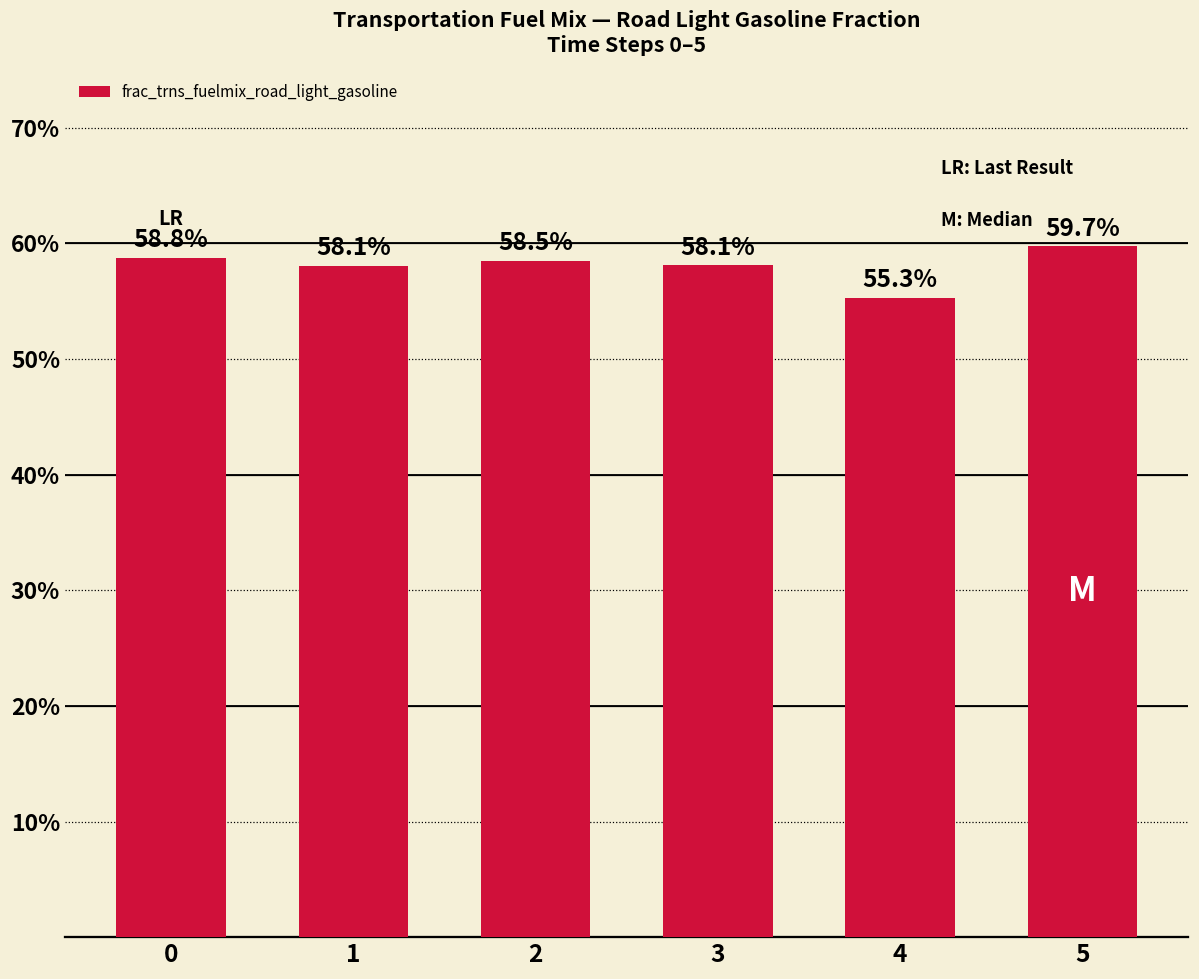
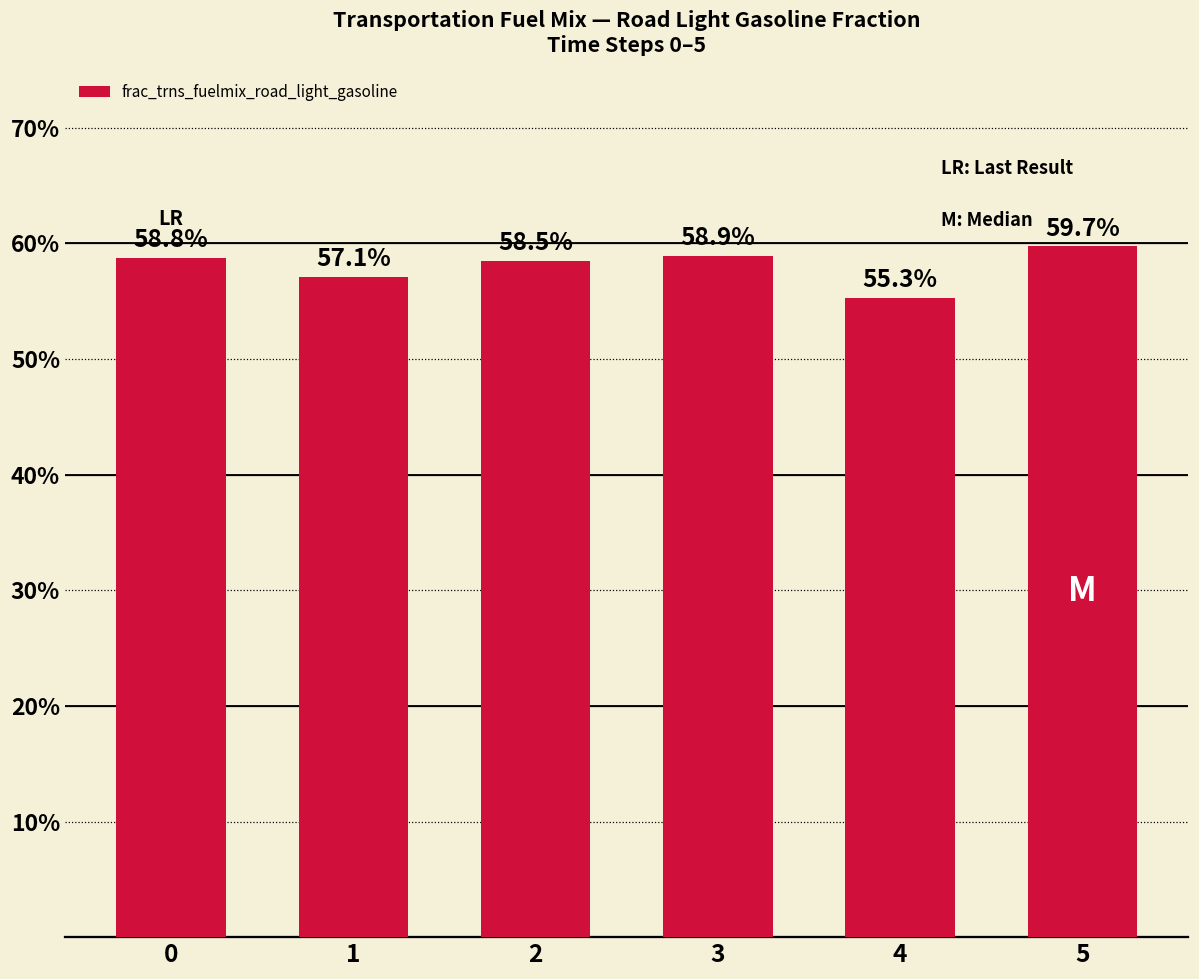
1: 58.1% -> 57.1%
3: 58.1% -> 58.9%
